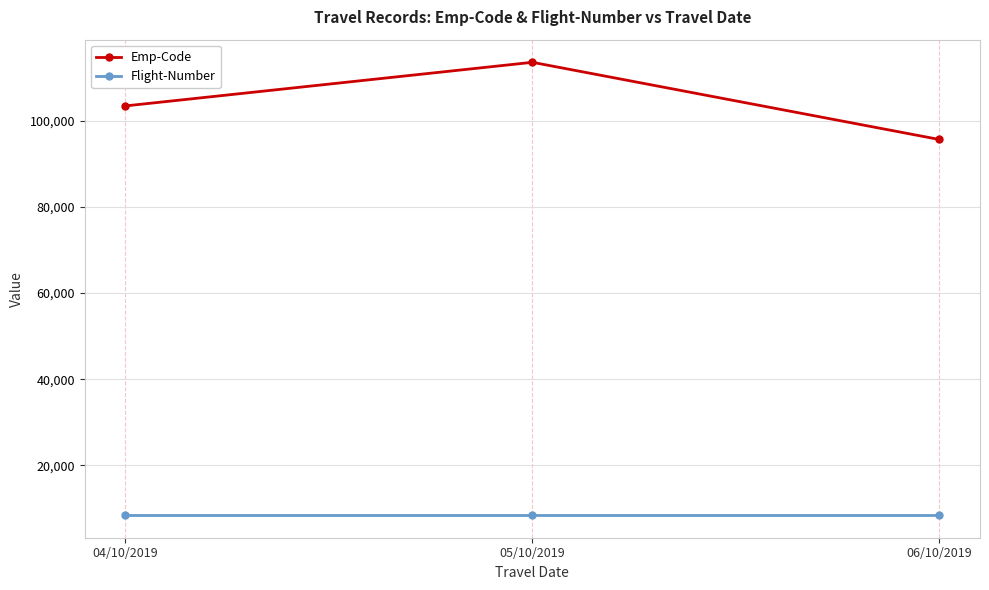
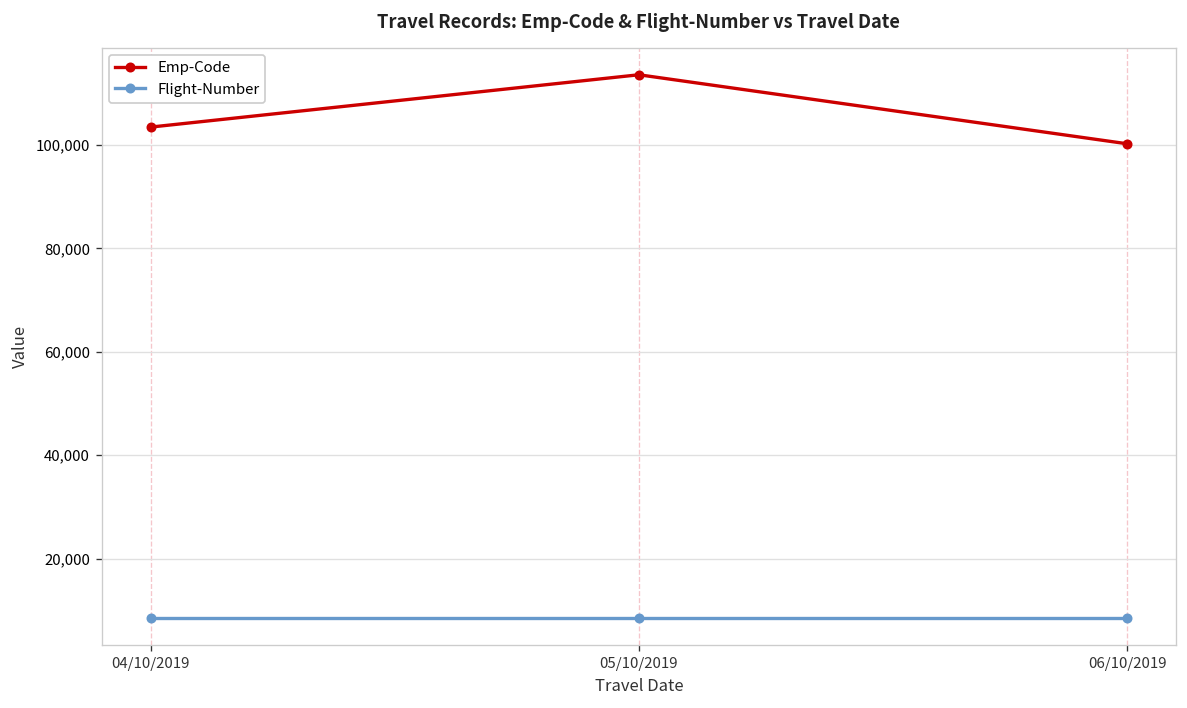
Emp-Code, 06/10/2019: 96,000 -> 100,000
